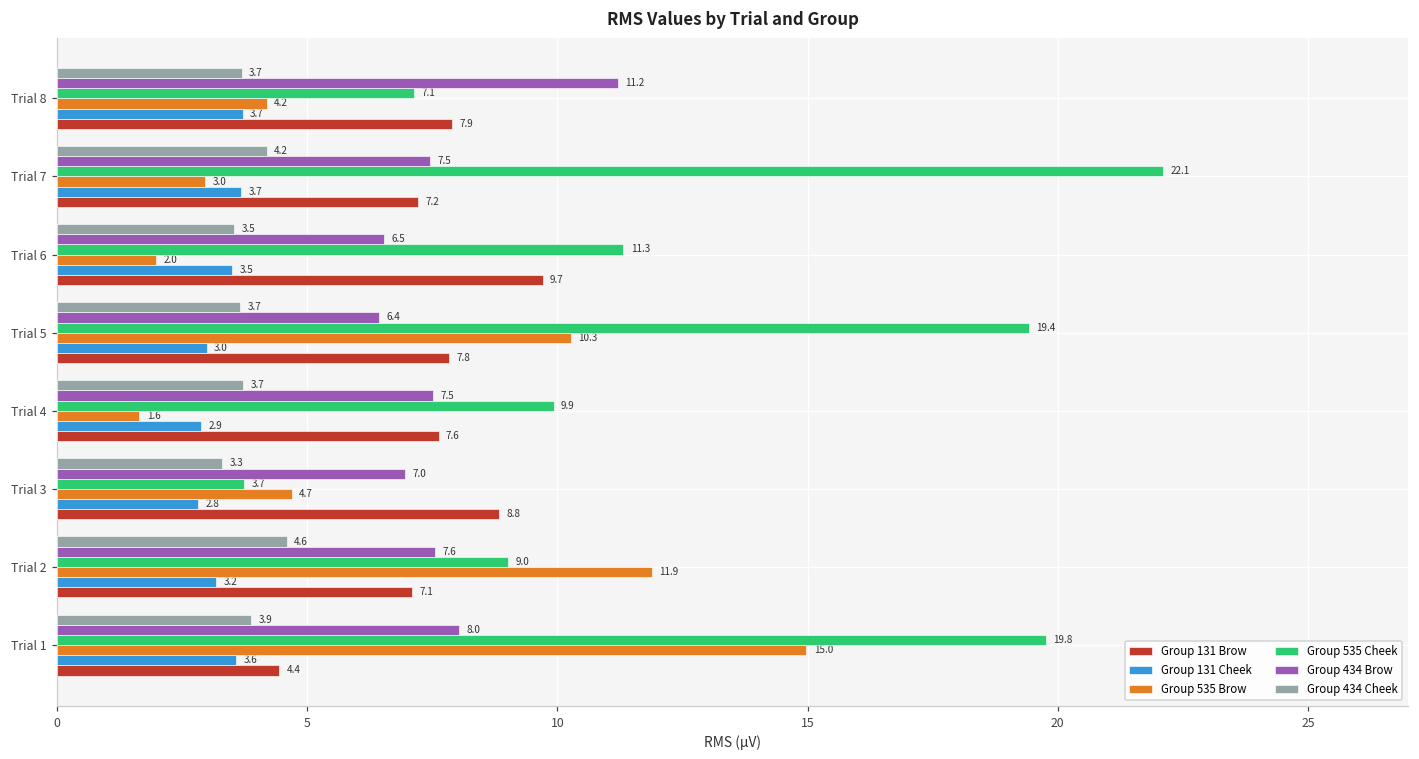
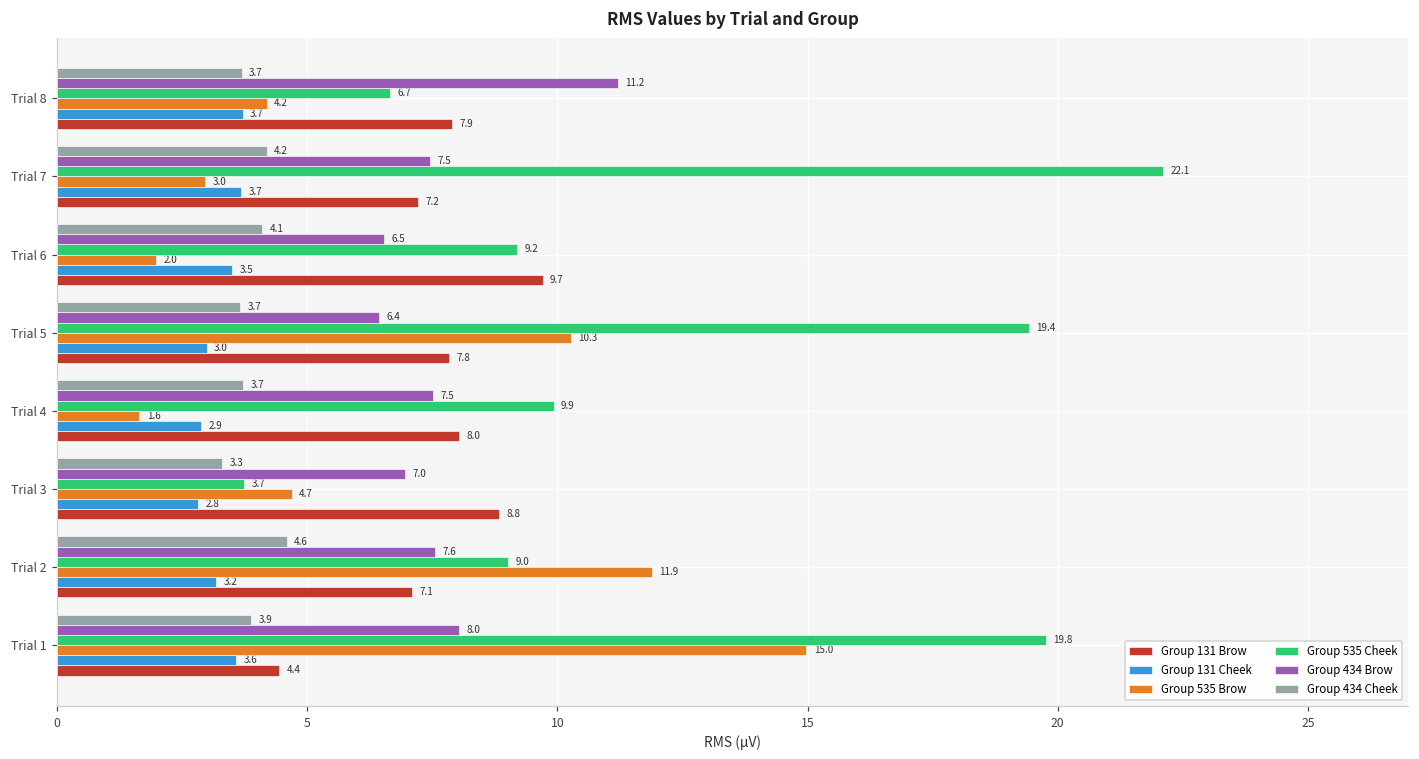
Group 535 Cheek, Trial 8: 7.1 -> 6.7
Group 434 Cheek, Trial 6: 3.5 -> 4.1
Group 535 Cheek, Trial 6: 11.3 -> 9.2
Group 131 Brow, Trial 4: 7.6 -> 8.0
